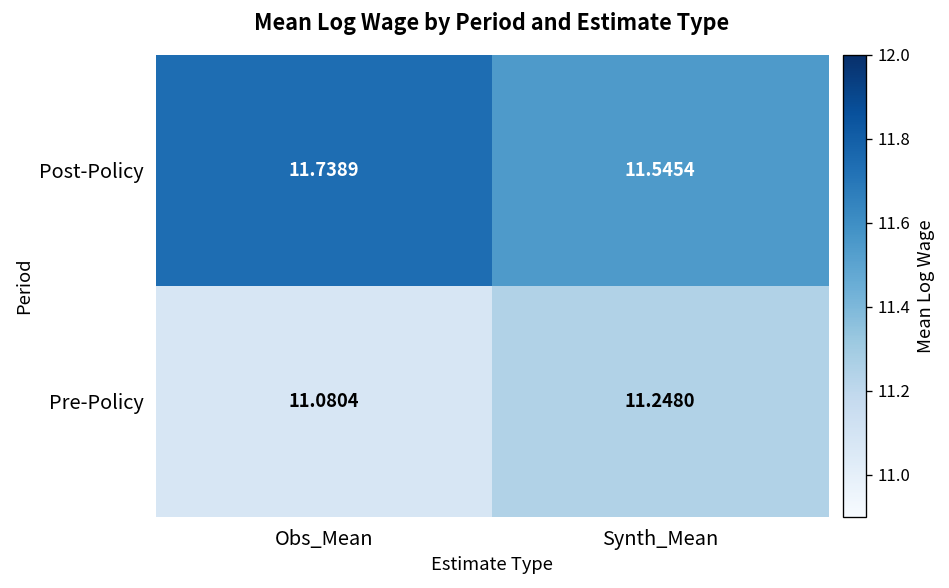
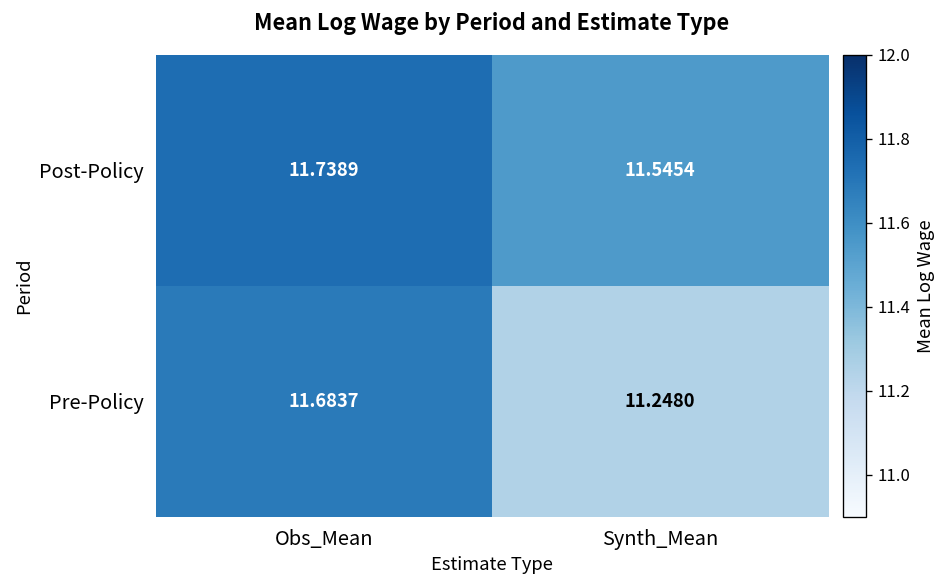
Pre-Policy, Obs_Mean: 11.0804 -> 11.6837
